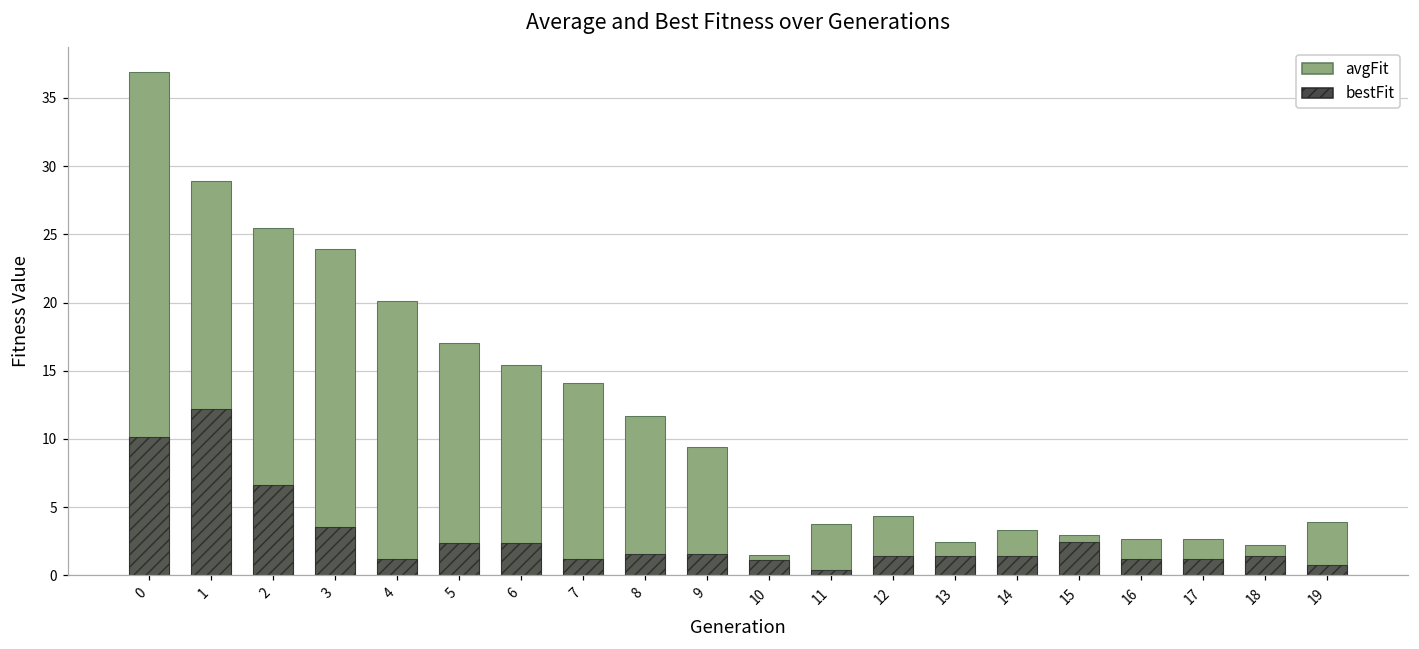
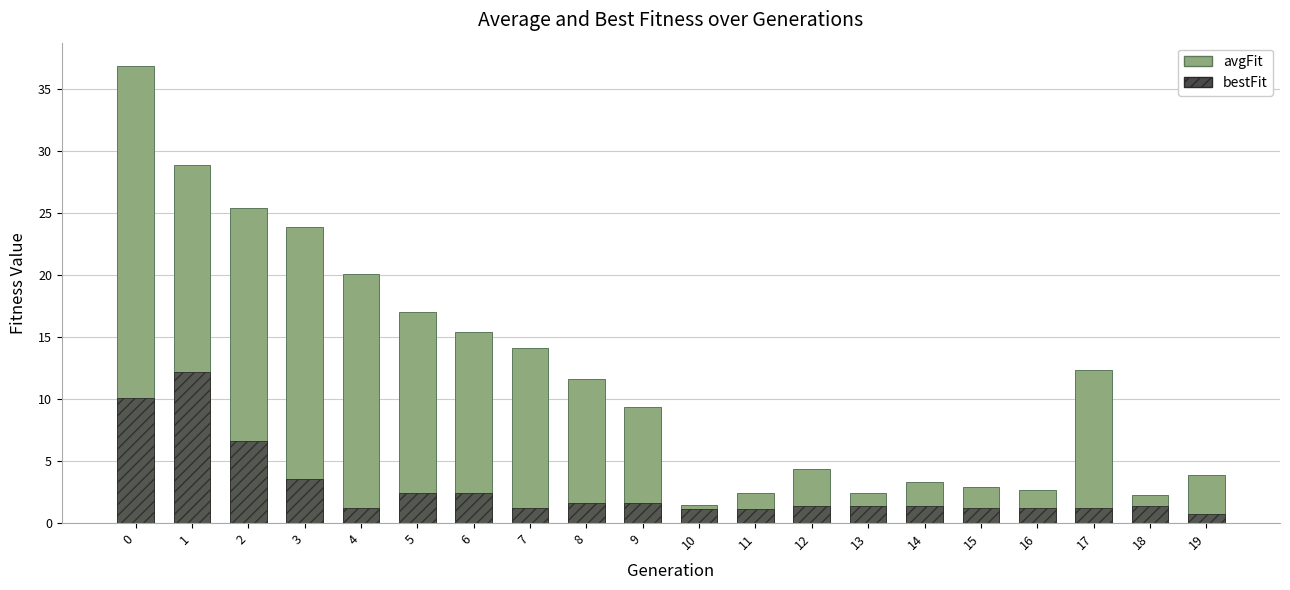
avgFit, 11: 3.8 -> 2.4
bestFit, 11: 0.4 -> 1.1
bestFit, 15: 2.4 -> 1.2
avgFit, 17: 2.6 -> 12.3
